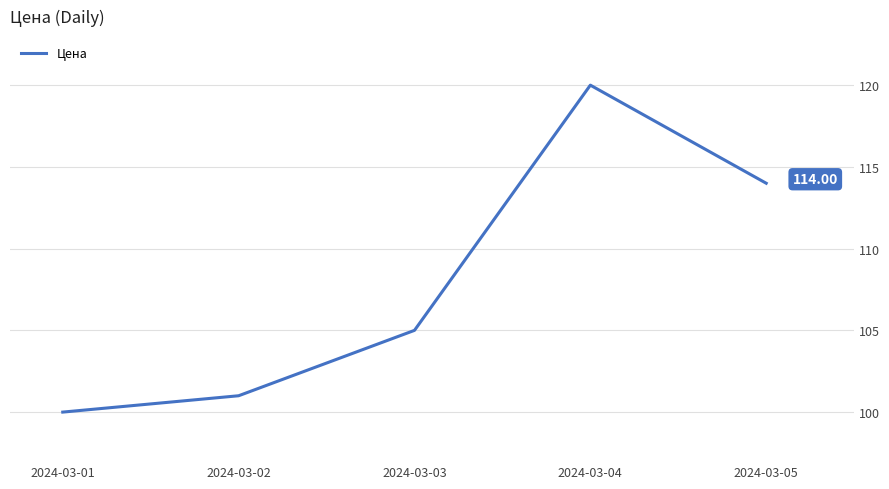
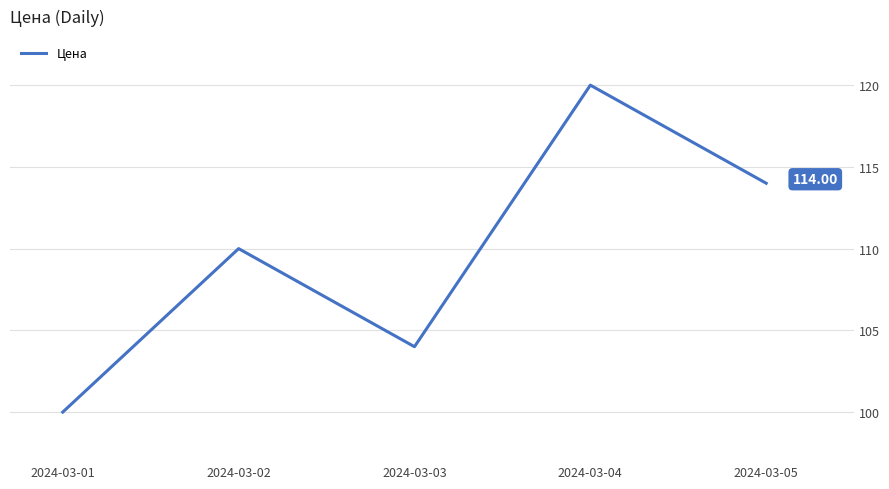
2024-03-02: 101 -> 110
2024-03-03: 105 -> 104
